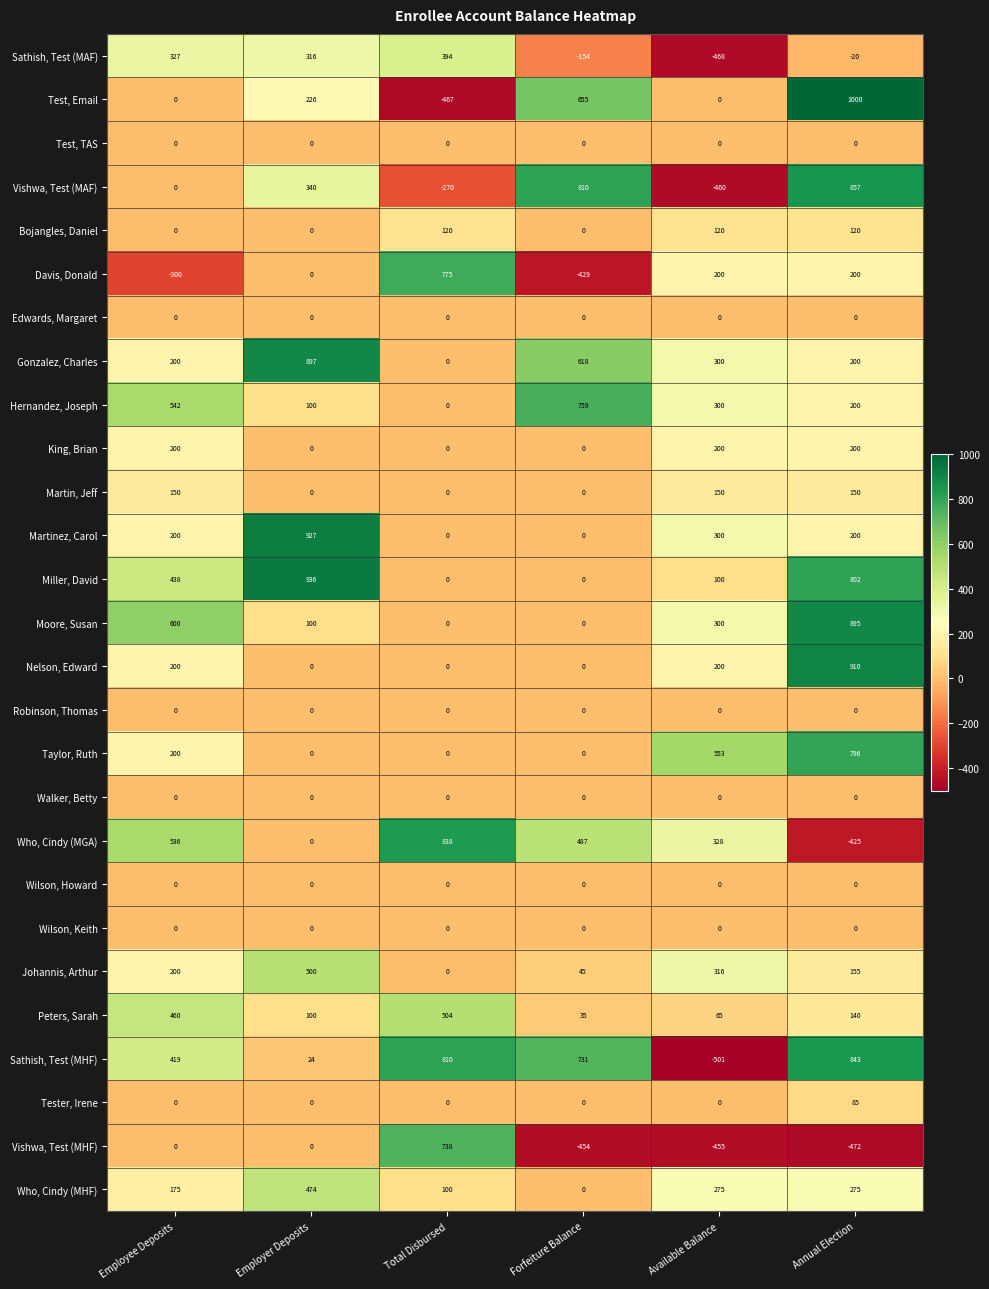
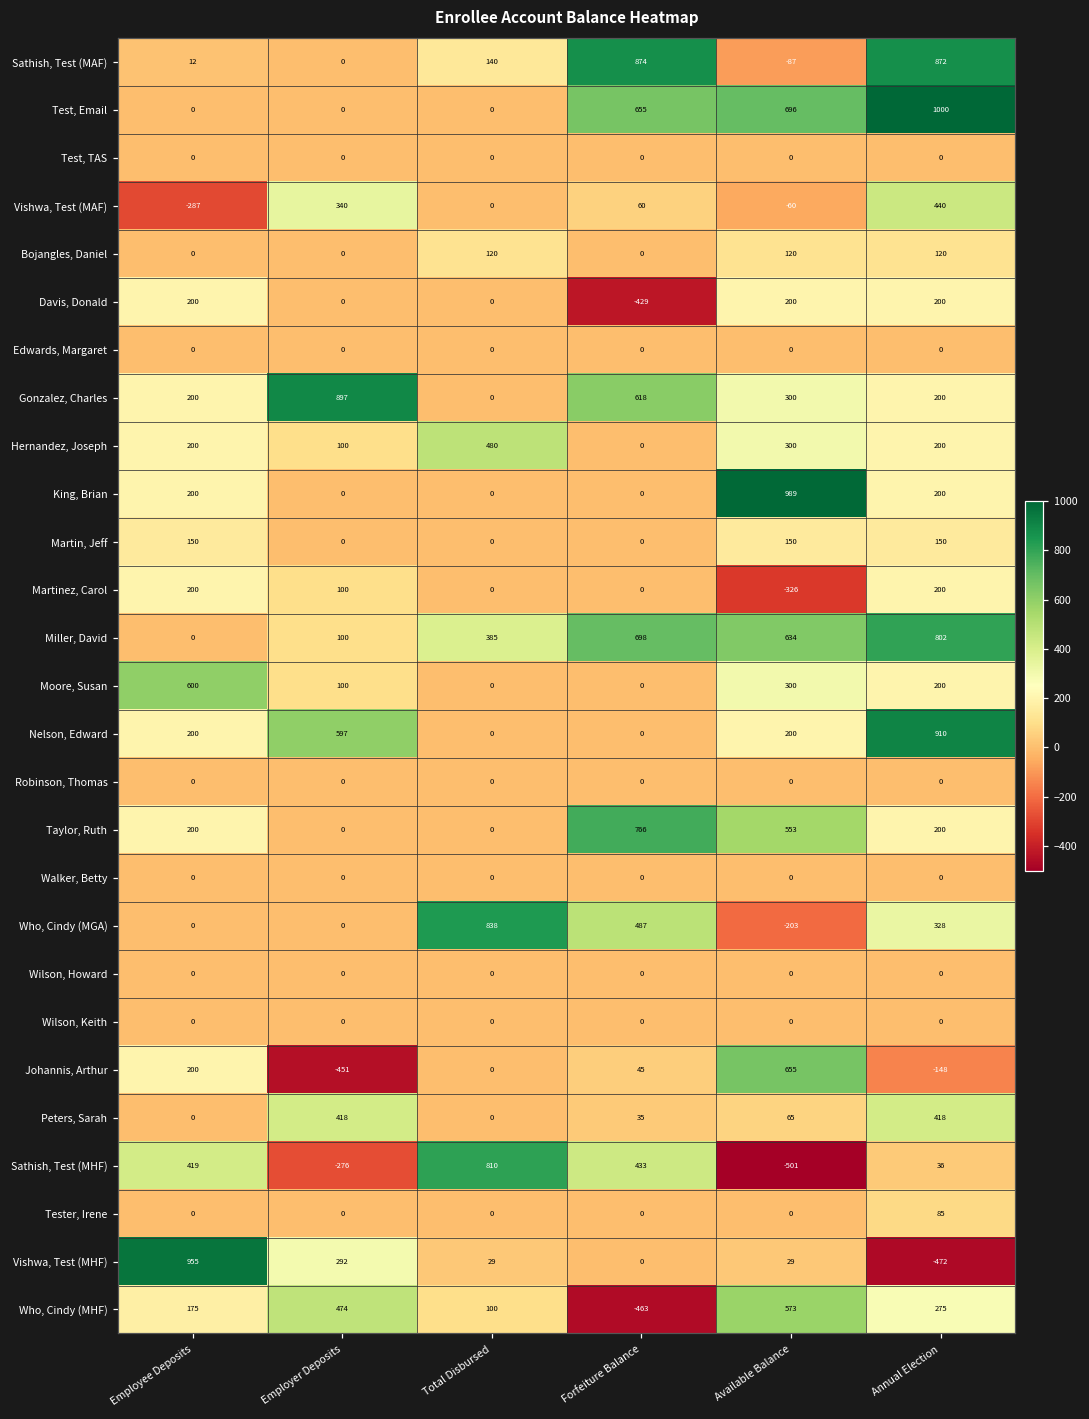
Sathish, Test (MAF), Employee Deposits: 327 -> 12
Sathish, Test (MAF), Employer Deposits: 316 -> 0
Sathish, Test (MAF), Total Disbursed: 394 -> 140
Sathish, Test (MAF), Forfeiture Balance: -154 -> 874
Sathish, Test (MAF), Available Balance: -468 -> -87
Sathish, Test (MAF), Annual Election: -20 -> 872
Test, Email, Employer Deposits: 226 -> 0
Test, Email, Total Disbursed: -467 -> 0
Test, Email, Available Balance: 0 -> 696
Vishwa, Test (MAF), Employee Deposits: 0 -> -287
Vishwa, Test (MAF), Total Disbursed: -270 -> 0
Vishwa, Test (MAF), Forfeiture Balance: 810 -> 60
Vishwa, Test (MAF), Available Balance: -460 -> -60
Vishwa, Test (MAF), Annual Election: 857 -> 440
Davis, Donald, Employee Deposits: -300 -> 200
Davis, Donald, Total Disbursed: 775 -> 0
Hernandez, Joseph, Employee Deposits: 542 -> 200
Hernandez, Joseph, Total Disbursed: 0 -> 480
Hernandez, Joseph, Forfeiture Balance: 759 -> 0
King, Brian, Available Balance: 200 -> 989
Martinez, Carol, Employer Deposits: 927 -> 100
Martinez, Carol, Available Balance: 300 -> -326
Miller, David, Employee Deposits: 438 -> 0
Miller, David, Employer Deposits: 936 -> 100
Miller, David, Total Disbursed: 0 -> 385
Miller, David, Forfeiture Balance: 0 -> 698
Miller, David, Available Balance: 100 -> 634
Moore, Susan, Annual Election: 895 -> 200
Nelson, Edward, Employer Deposits: 0 -> 597
Taylor, Ruth, Forfeiture Balance: 0 -> 766
Taylor, Ruth, Annual Election: 796 -> 200
Who, Cindy (MGA), Employee Deposits: 536 -> 0
Who, Cindy (MGA), Available Balance: 328 -> -203
Who, Cindy (MGA), Annual Election: -425 -> 328
Johannis, Arthur, Employer Deposits: 500 -> -451
Johannis, Arthur, Available Balance: 316 -> 655
Johannis, Arthur, Annual Election: 155 -> -148
Peters, Sarah, Employee Deposits: 460 -> 0
Peters, Sarah, Employer Deposits: 100 -> 418
Peters, Sarah, Total Disbursed: 504 -> 0
Peters, Sarah, Annual Election: 140 -> 418
Sathish, Test (MHF), Employer Deposits: 24 -> -276
Sathish, Test (MHF), Forfeiture Balance: 731 -> 433
Sathish, Test (MHF), Annual Election: 843 -> 36
Vishwa, Test (MHF), Employee Deposits: 0 -> 955
Vishwa, Test (MHF), Employer Deposits: 0 -> 292
Vishwa, Test (MHF), Total Disbursed: 738 -> 29
Vishwa, Test (MHF), Forfeiture Balance: -454 -> 0
Vishwa, Test (MHF), Available Balance: -455 -> 29
Who, Cindy (MHF), Forfeiture Balance: 0 -> -463
Who, Cindy (MHF), Available Balance: 275 -> 573
